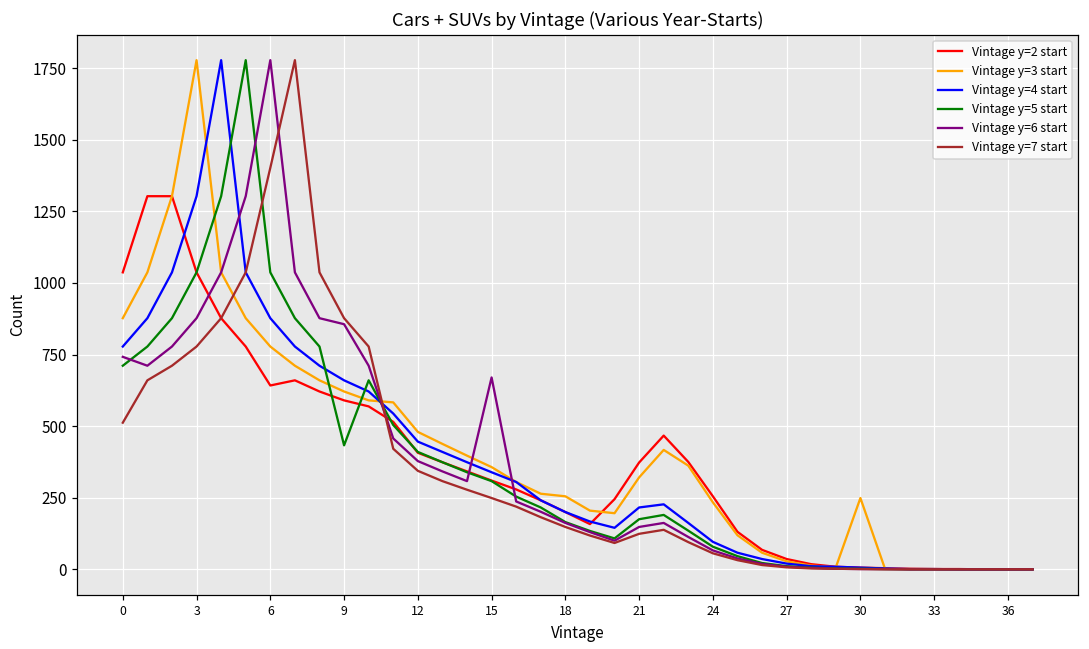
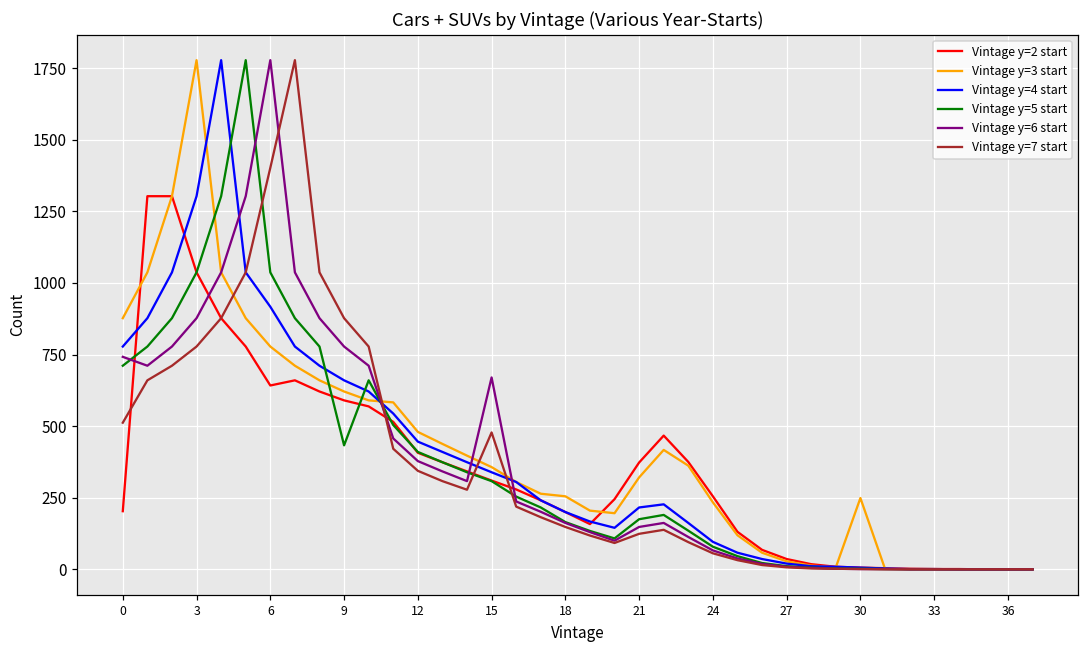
Vintage y=2 start, 0: 1040 -> 200
Vintage y=4 start, 6: 880 -> 920
Vintage y=6 start, 9: 860 -> 780
Vintage y=7 start, 15: 250 -> 480
